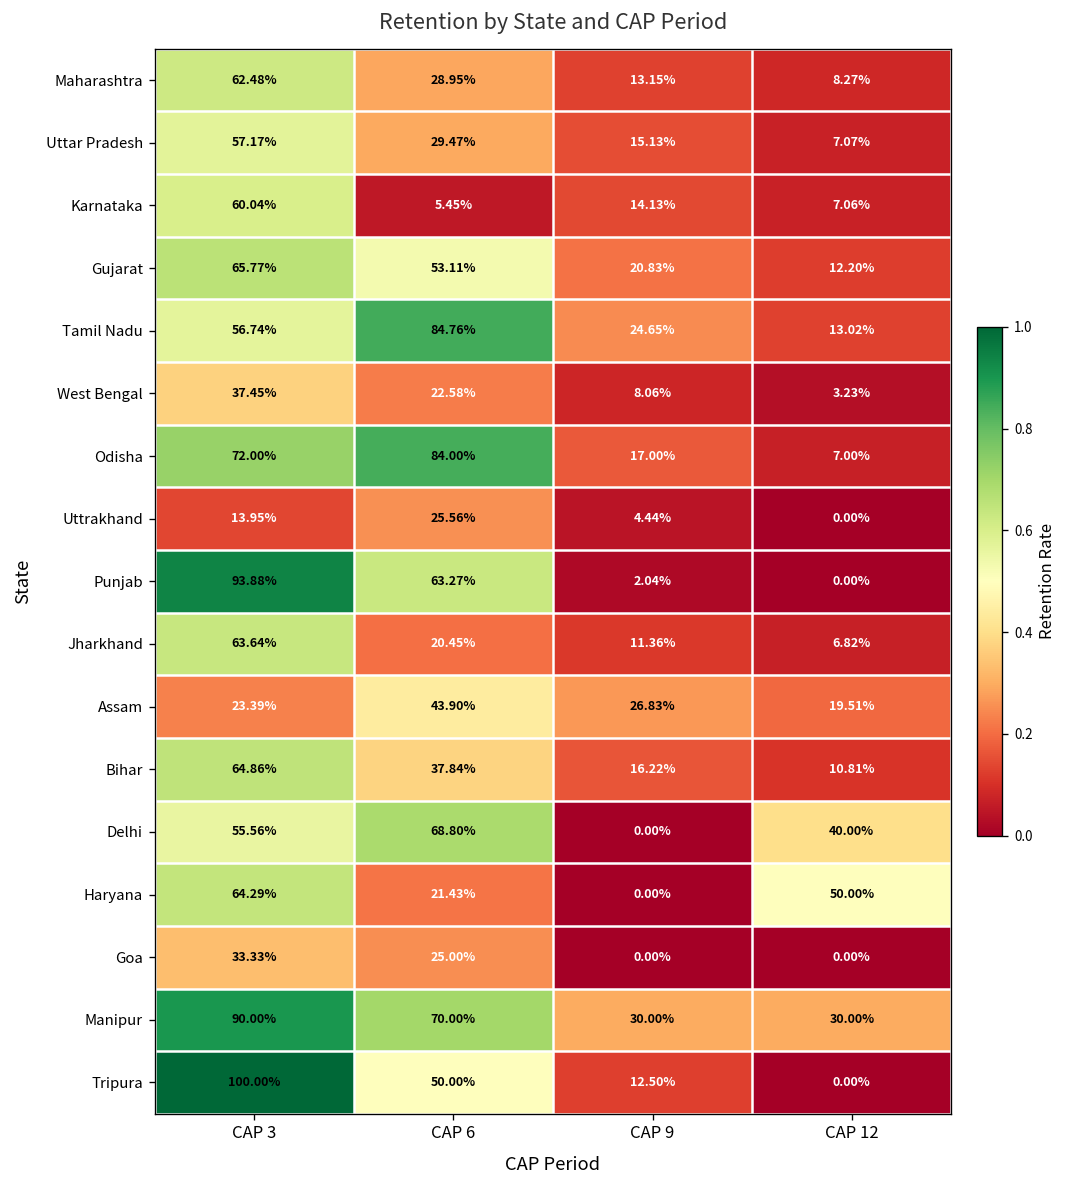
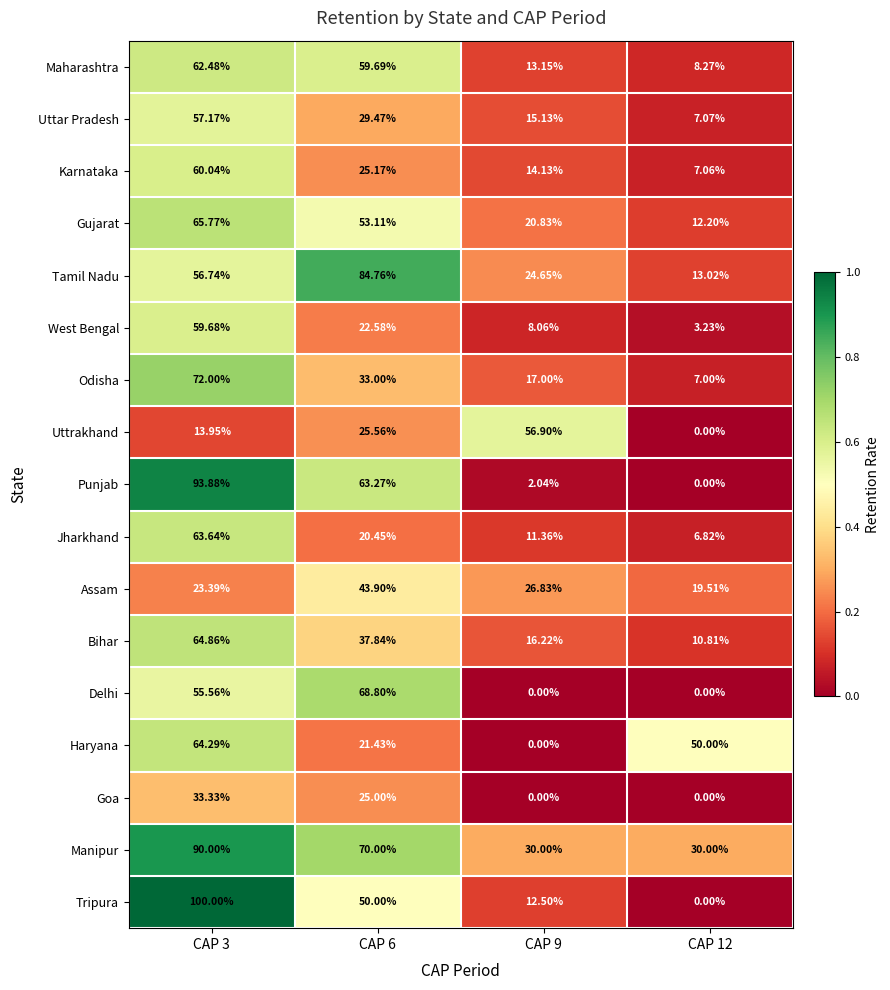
Maharashtra, CAP 6: 28.95% -> 59.69%
Karnataka, CAP 6: 5.45% -> 25.17%
West Bengal, CAP 3: 37.45% -> 59.68%
Odisha, CAP 6: 84.00% -> 33.00%
Uttrakhand, CAP 9: 4.44% -> 56.90%
Delhi, CAP 12: 40.00% -> 0.00%
